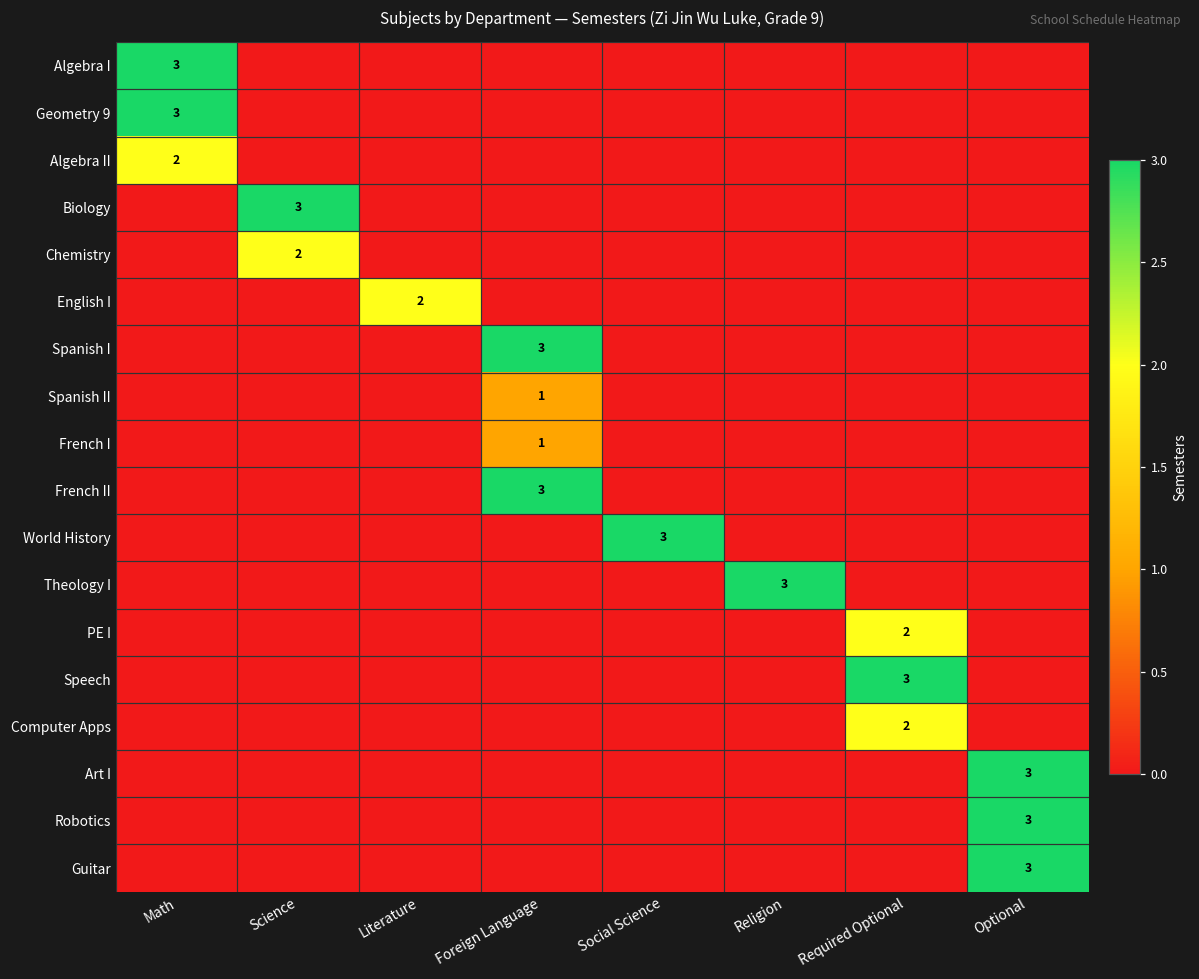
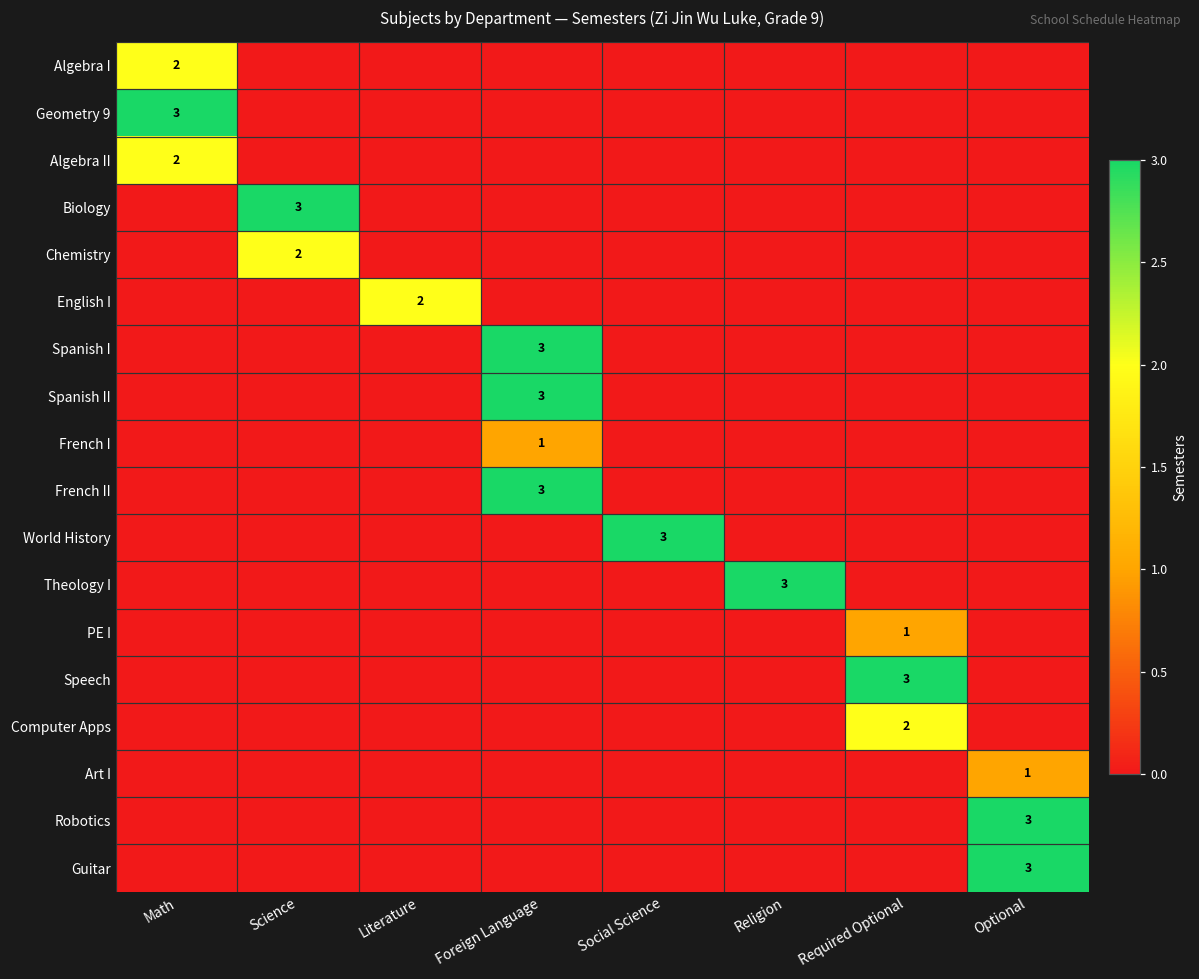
Algebra I, Math: 3 -> 2
Spanish II, Foreign Language: 1 -> 3
PE I, Required Optional: 2 -> 1
Art I, Optional: 3 -> 1
